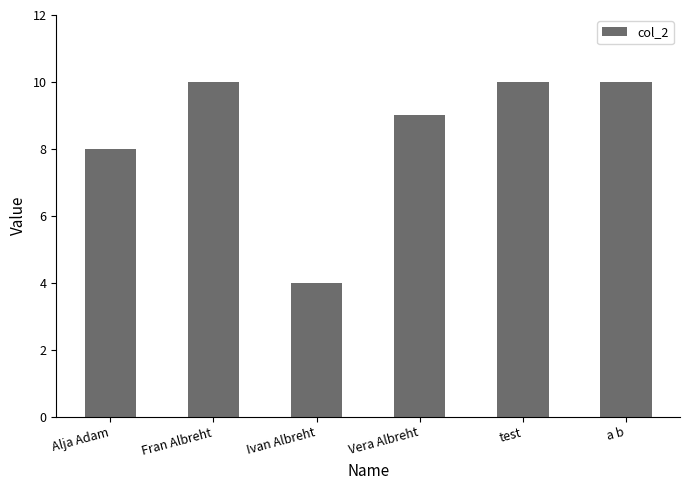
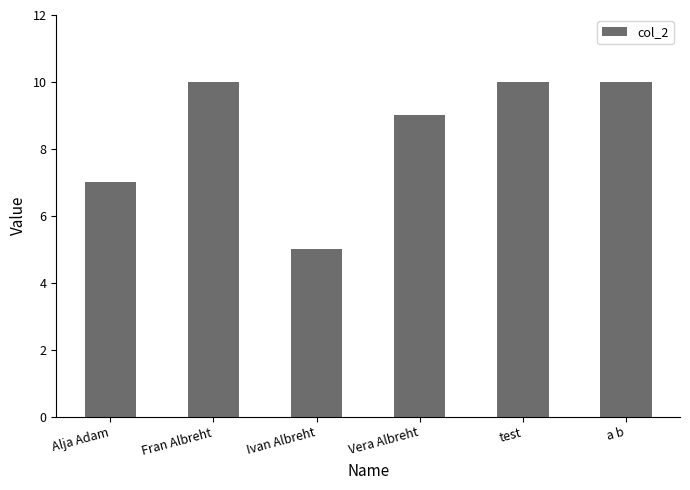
Alja Adam: 8 -> 7
Ivan Albreht: 4 -> 5
